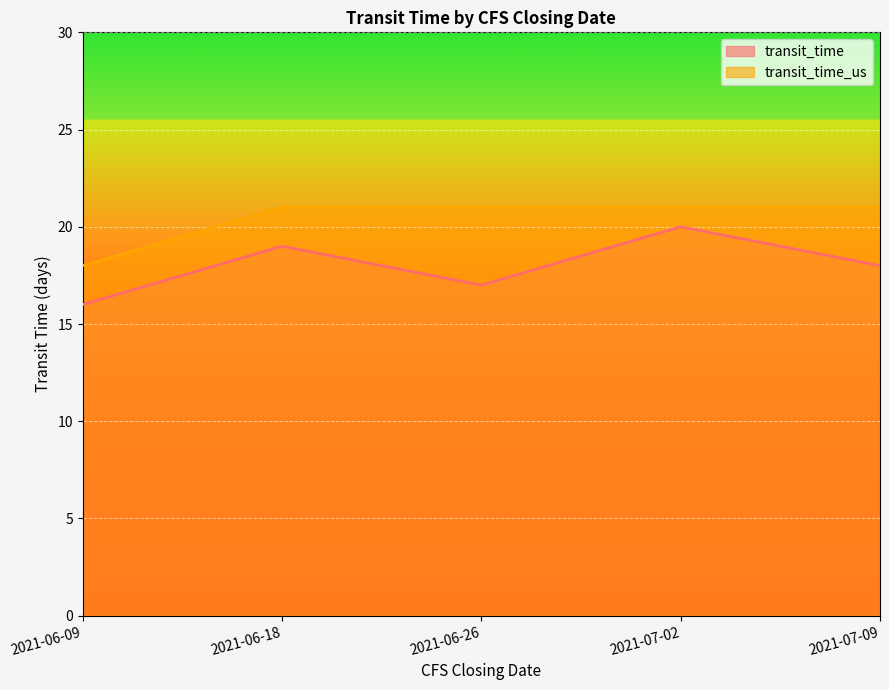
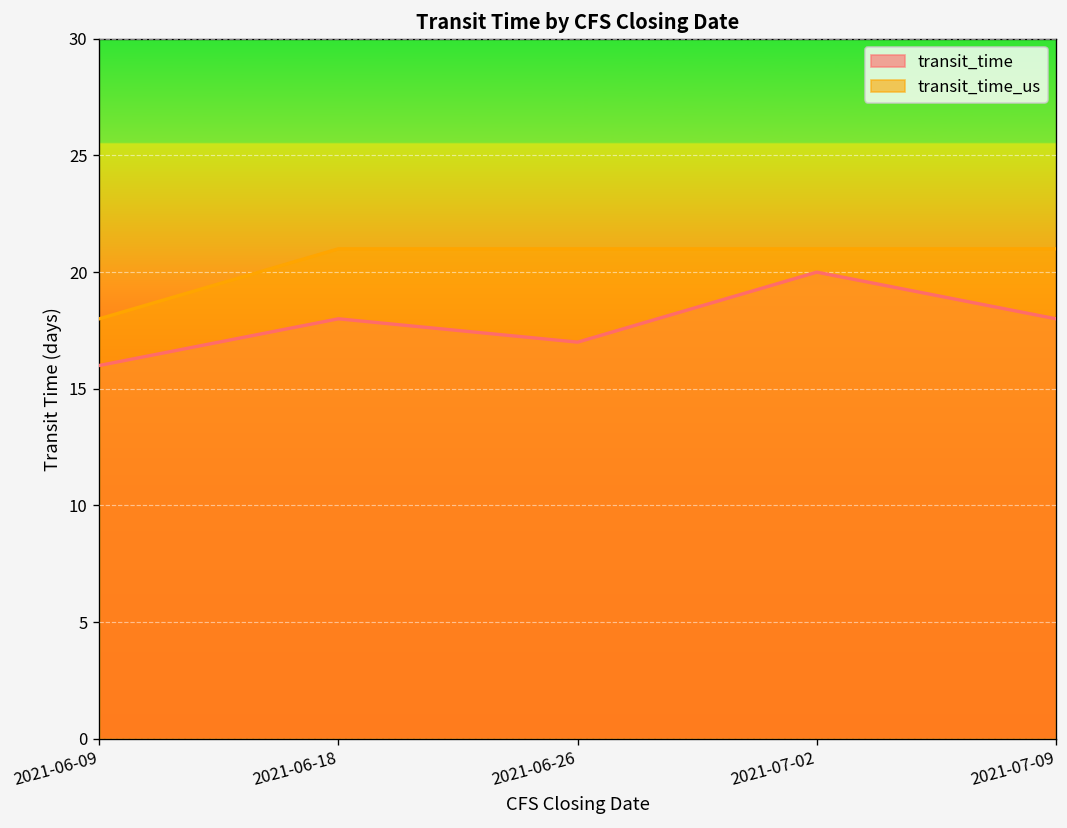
transit_time, 2021-06-18: 19 -> 18
